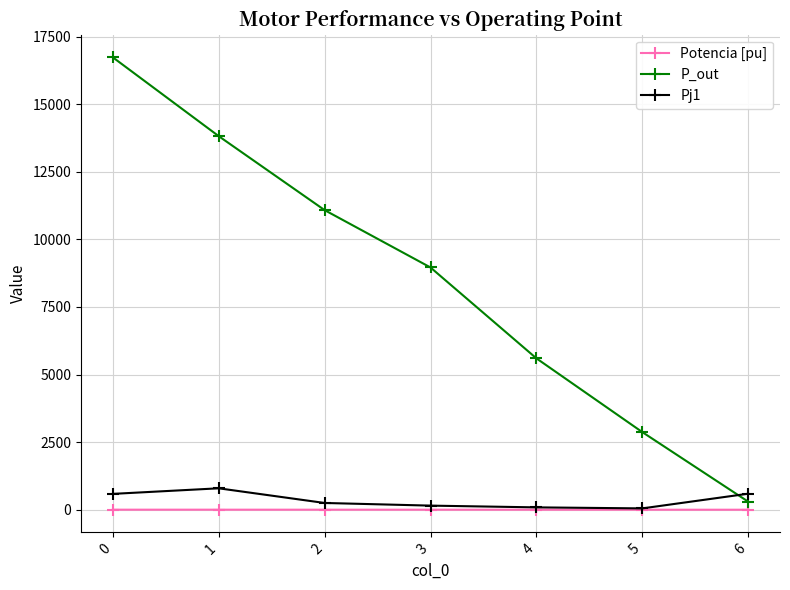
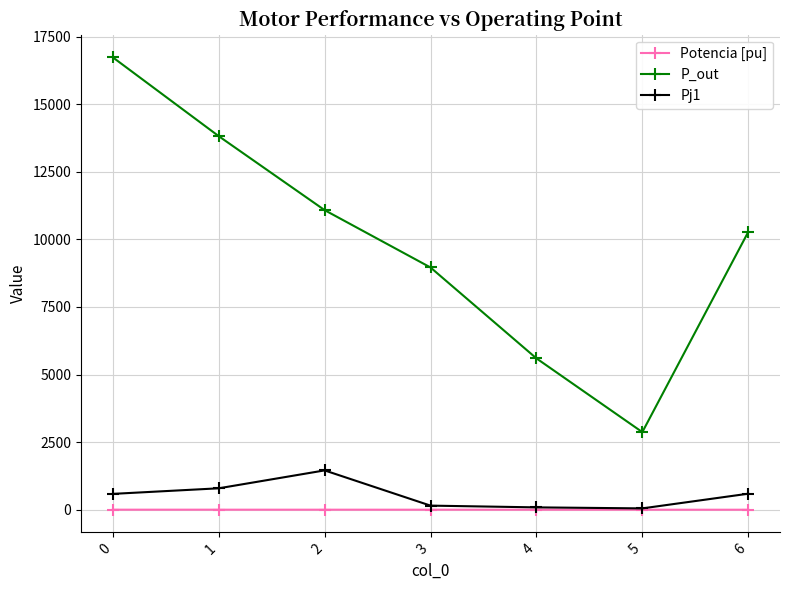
Pj1, 2: 200 -> 1500
P_out, 6: 300 -> 10300
